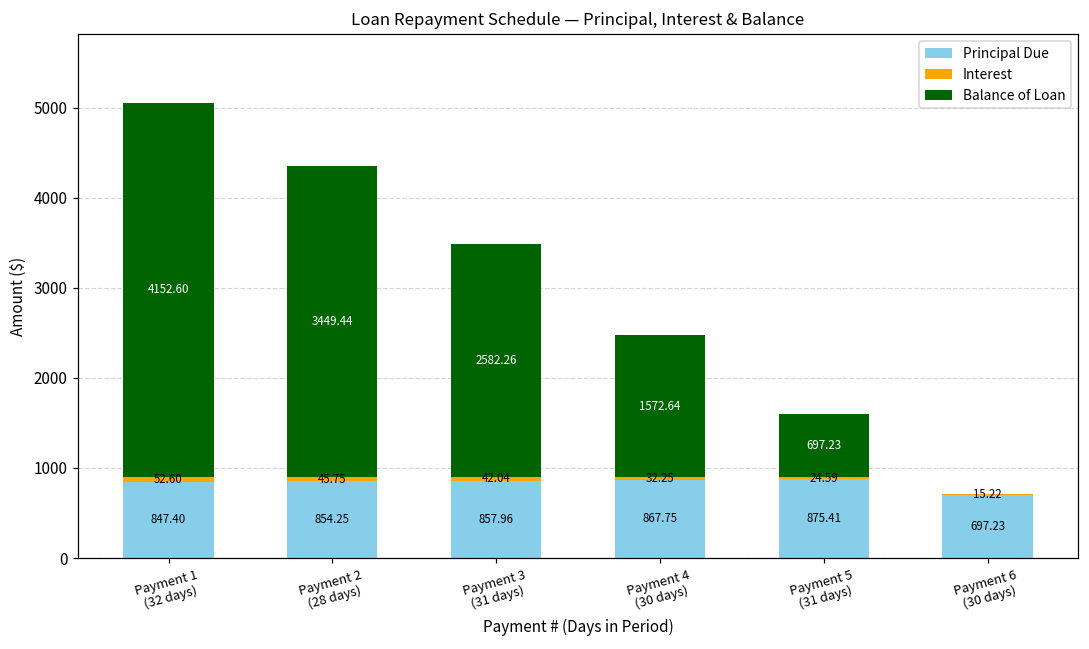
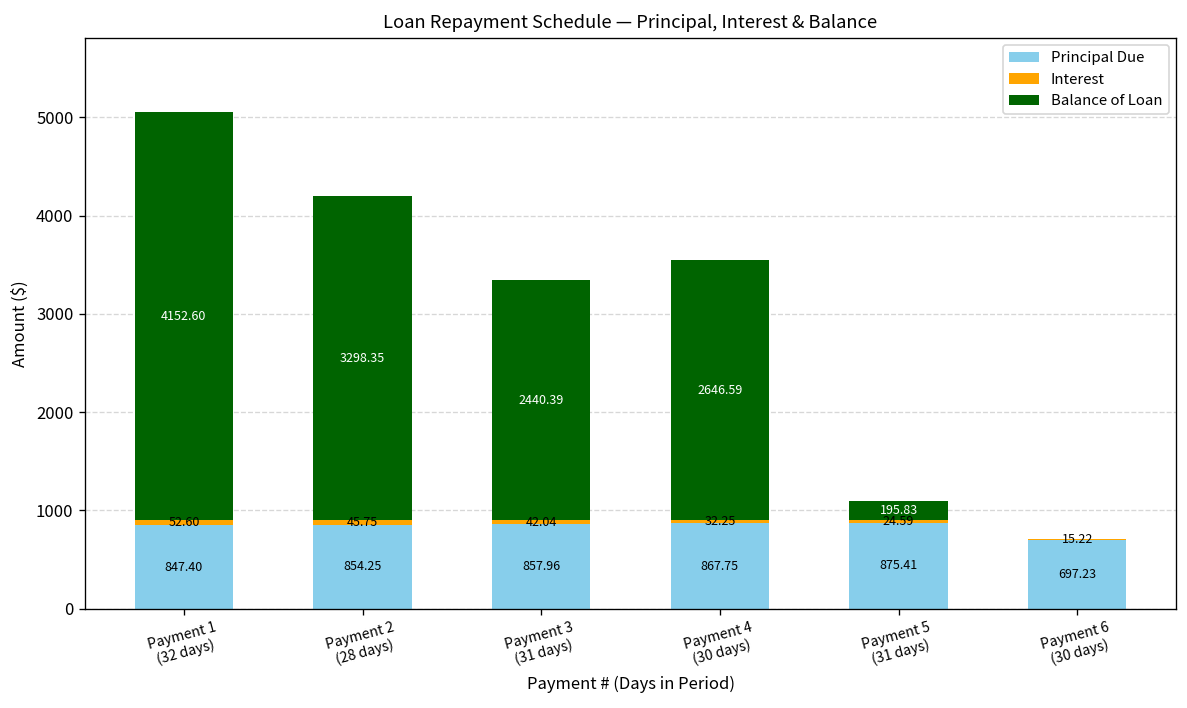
Balance of Loan, Payment 2 (28 days): 3449.44 -> 3298.35
Balance of Loan, Payment 3 (31 days): 2582.26 -> 2440.39
Balance of Loan, Payment 4 (30 days): 1572.64 -> 2646.59
Balance of Loan, Payment 5 (31 days): 697.23 -> 195.83
